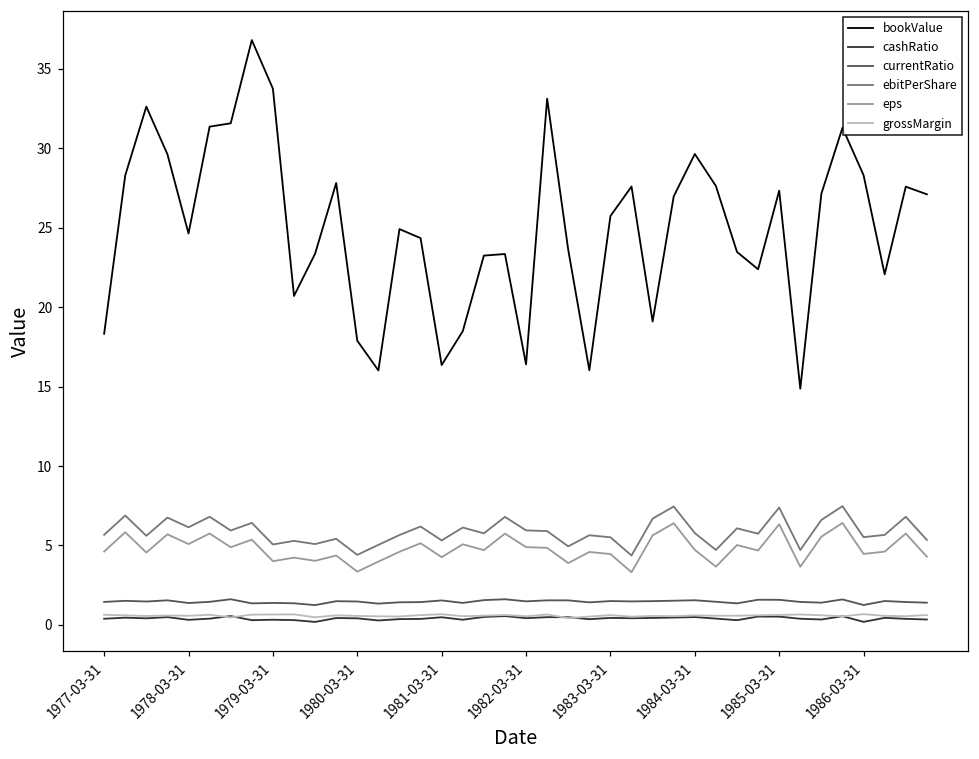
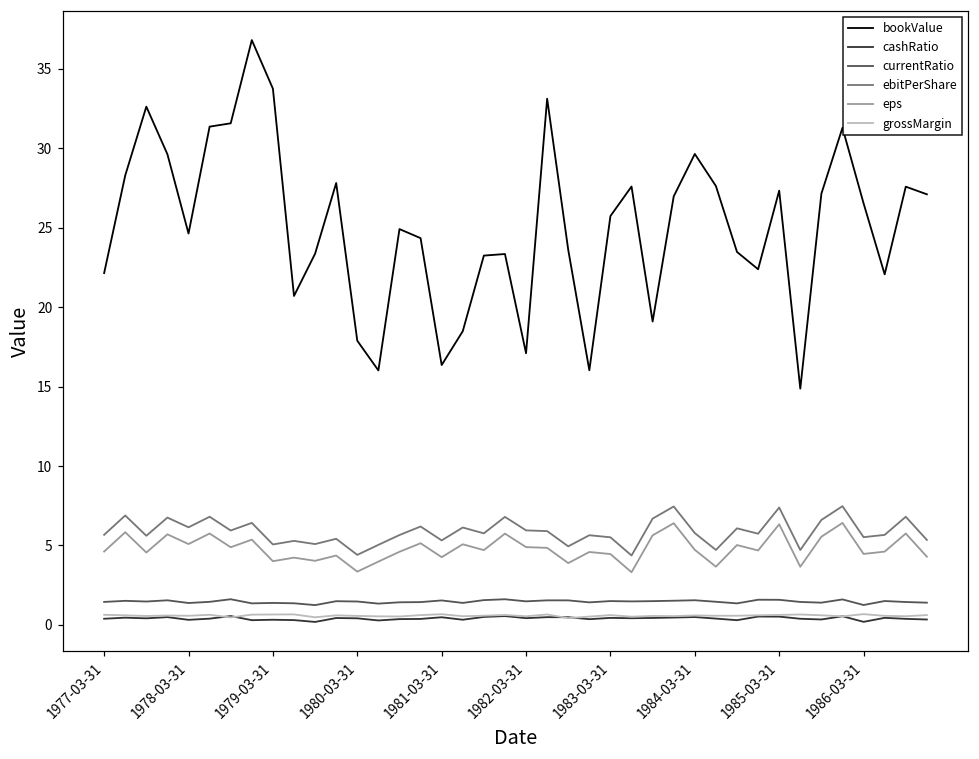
bookValue, 1977-03-31: 18.3 -> 22.2
bookValue, 1982-03-31: 16.4 -> 17.1
bookValue, 1986-03-31: 28.3 -> 26.5
